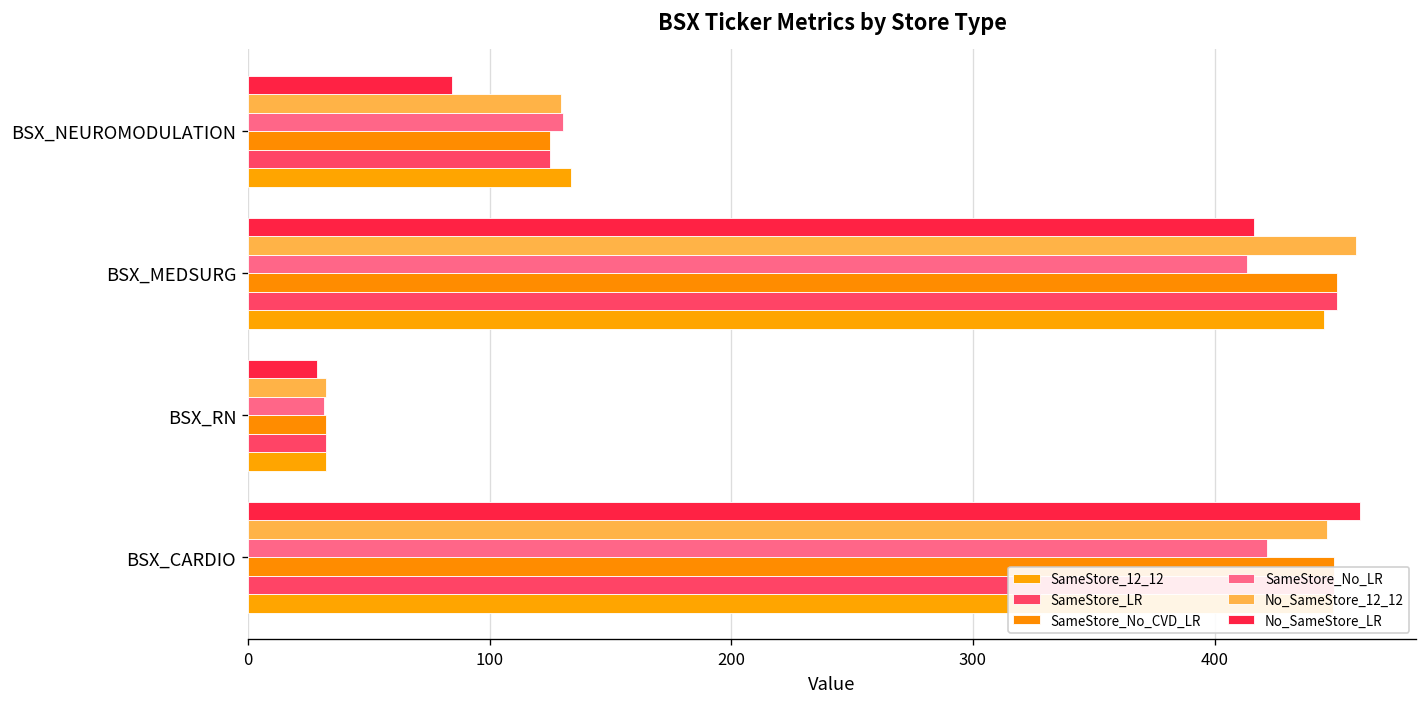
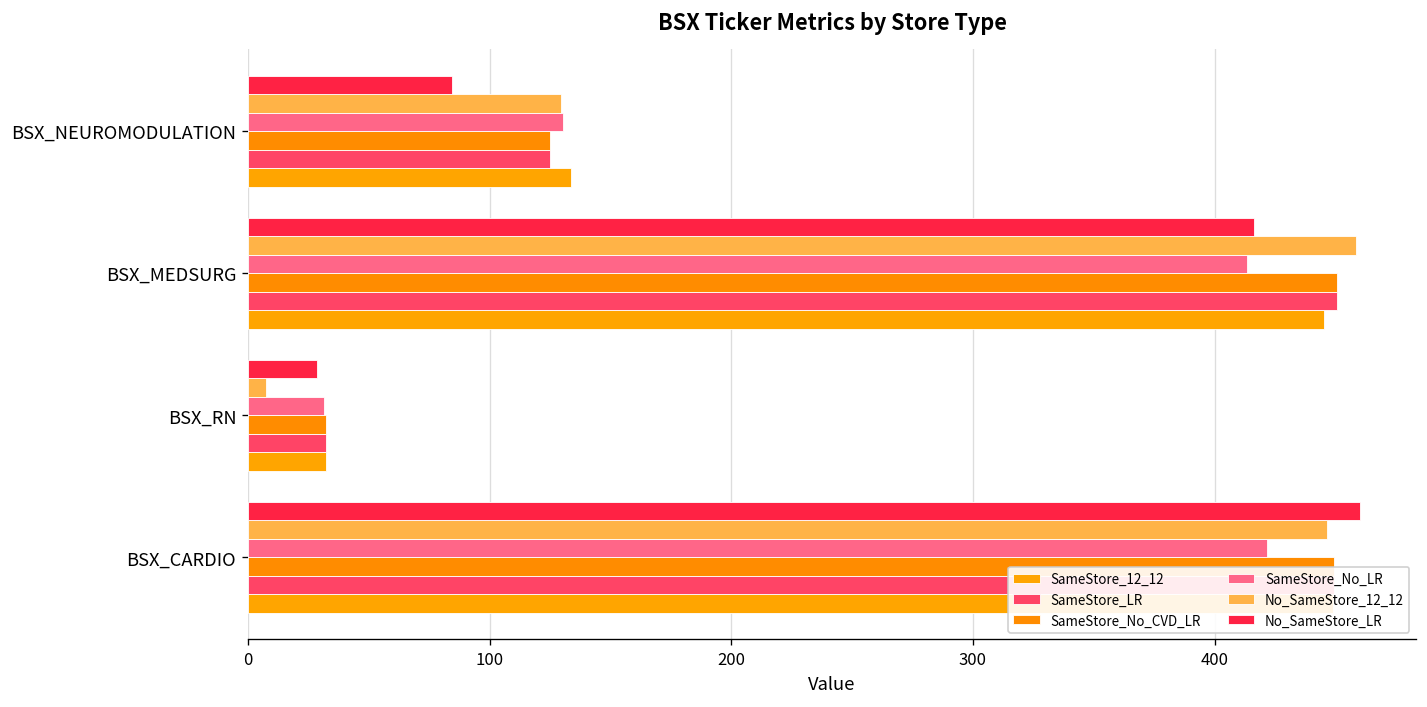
No_SameStore_12_12, BSX_RN: 32 -> 7
